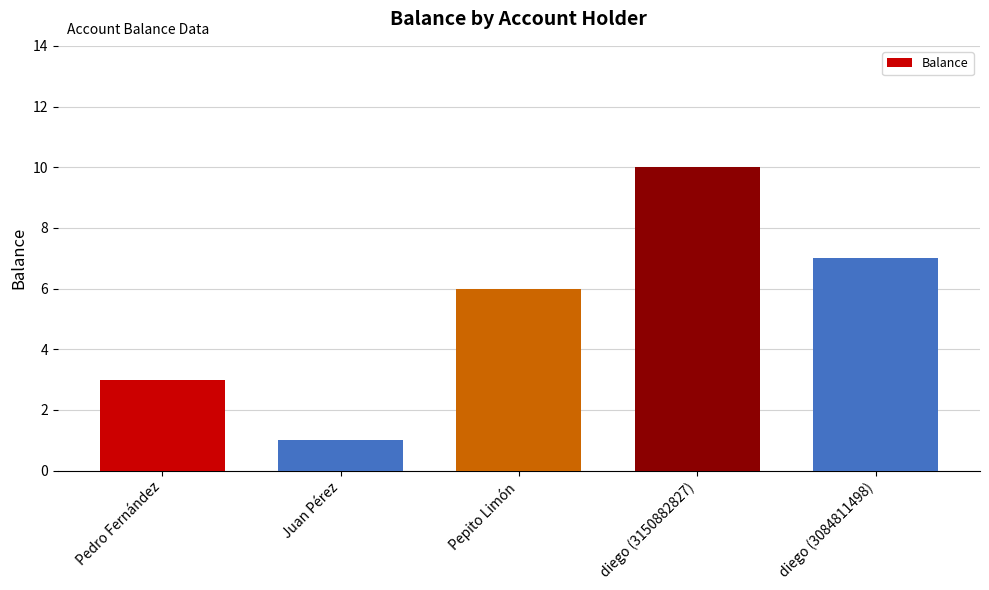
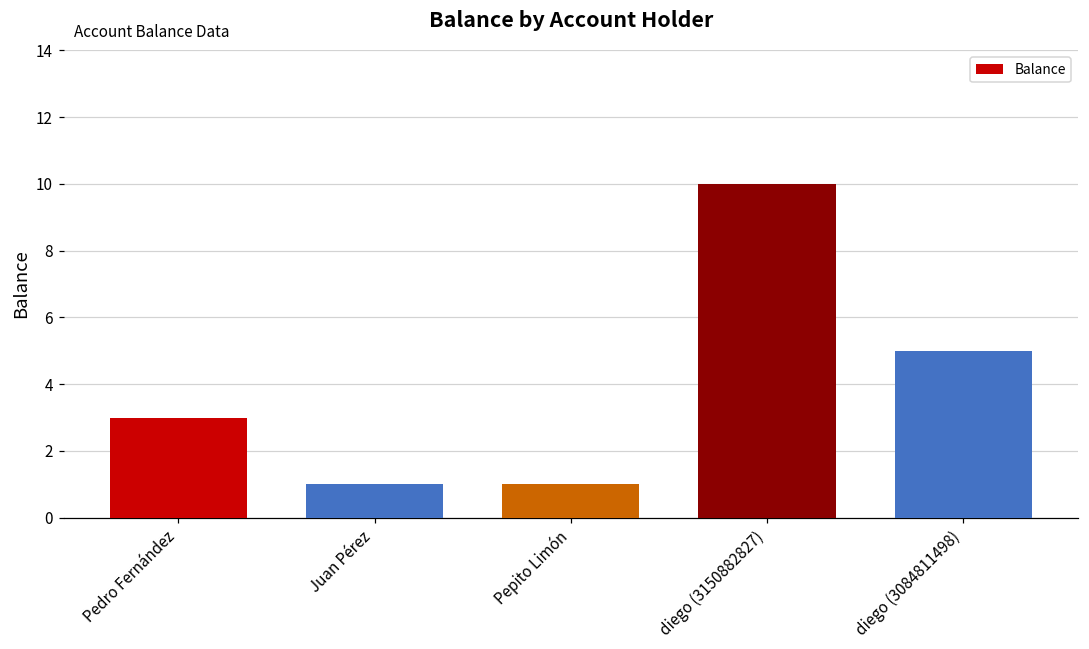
Pepito Limón: 6 -> 1
diego (3084811498): 7 -> 5
